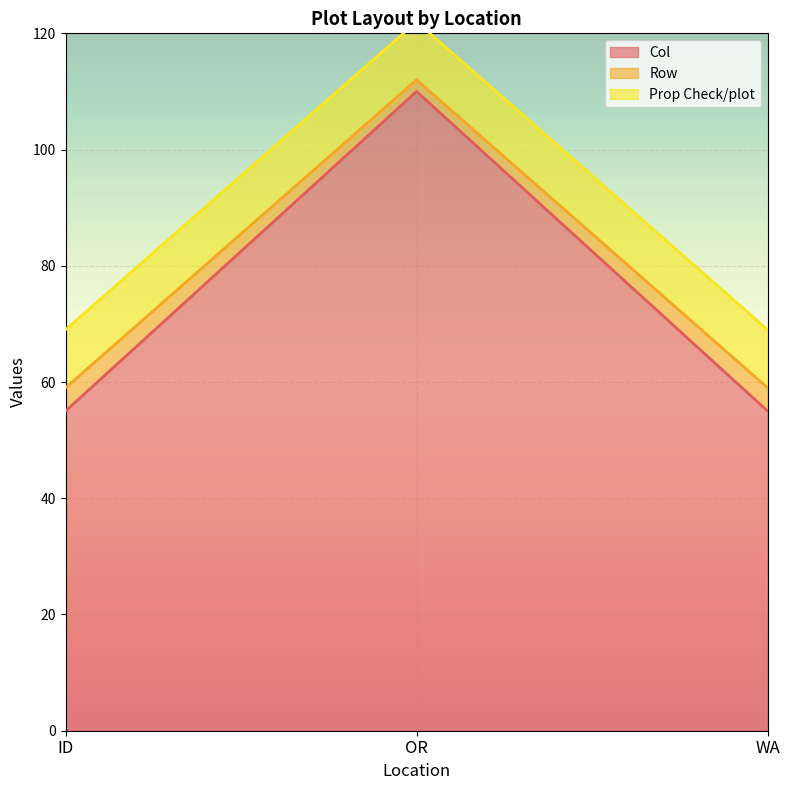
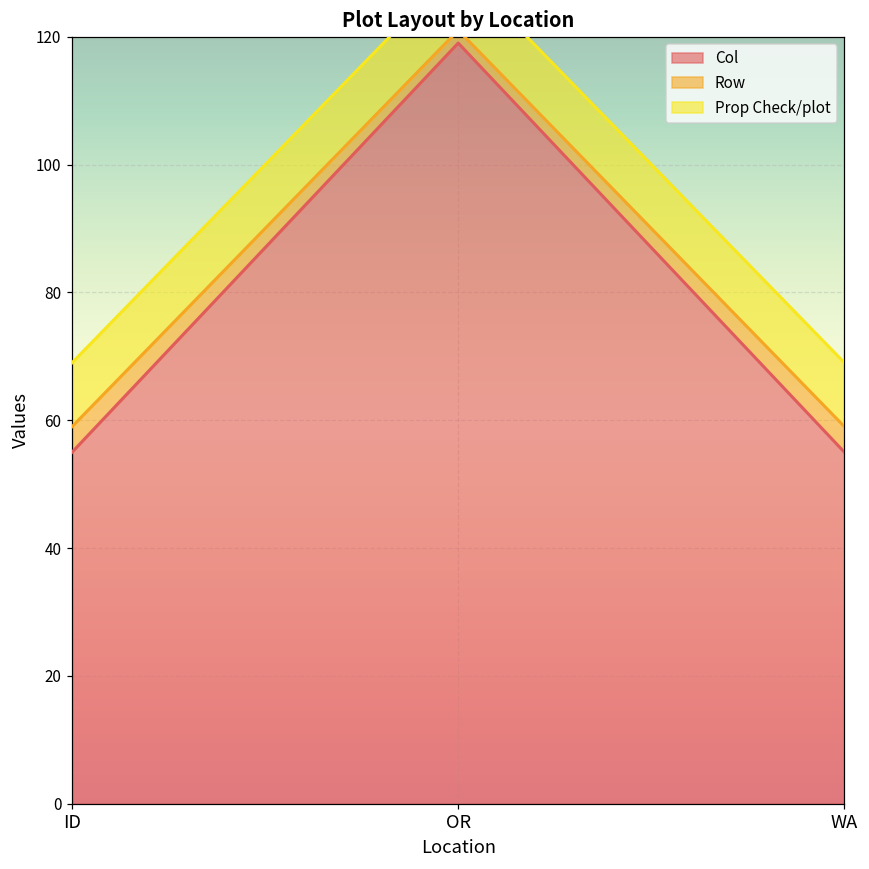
Col, OR: 110 -> 119
